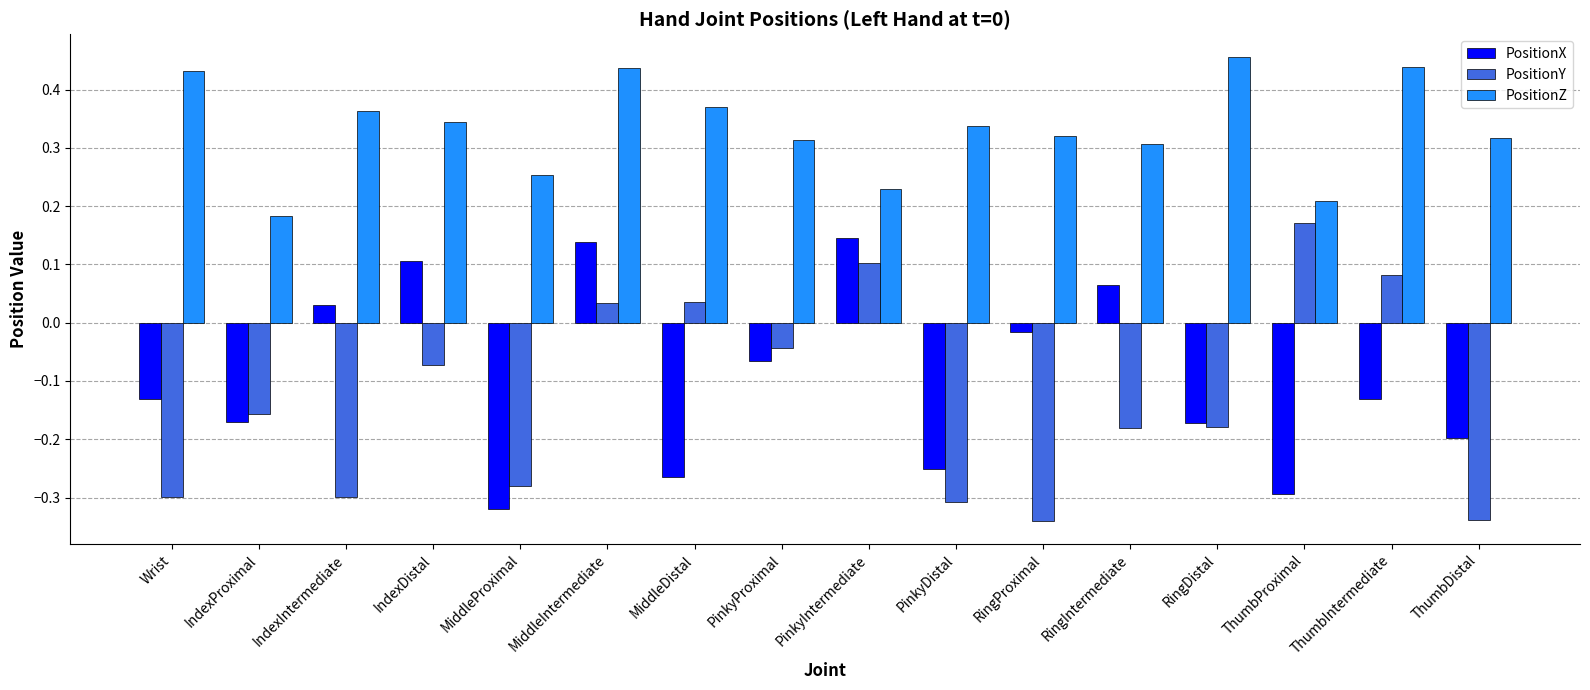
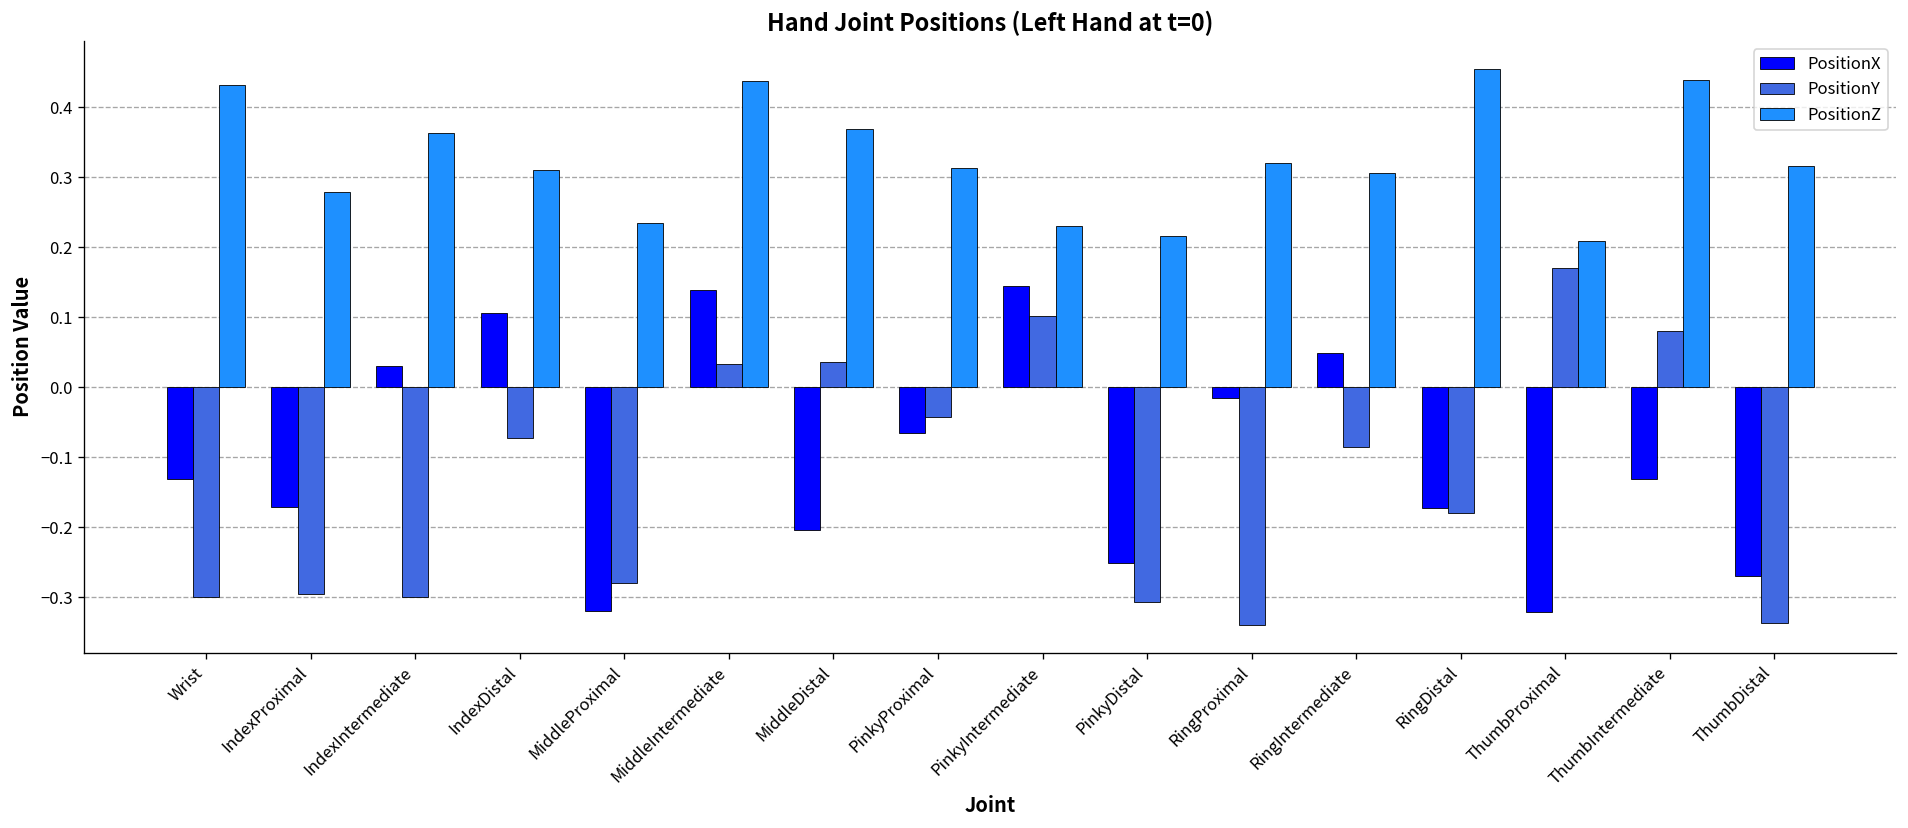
PositionY, IndexProximal: -0.16 -> -0.30
PositionZ, IndexProximal: 0.18 -> 0.28
PositionZ, IndexDistal: 0.34 -> 0.31
PositionZ, MiddleProximal: 0.25 -> 0.24
PositionX, MiddleDistal: -0.27 -> -0.20
PositionZ, PinkyDistal: 0.34 -> 0.22
PositionX, RingIntermediate: 0.06 -> 0.05
PositionY, RingIntermediate: -0.18 -> -0.09
PositionX, ThumbProximal: -0.29 -> -0.32
PositionX, ThumbDistal: -0.20 -> -0.27
